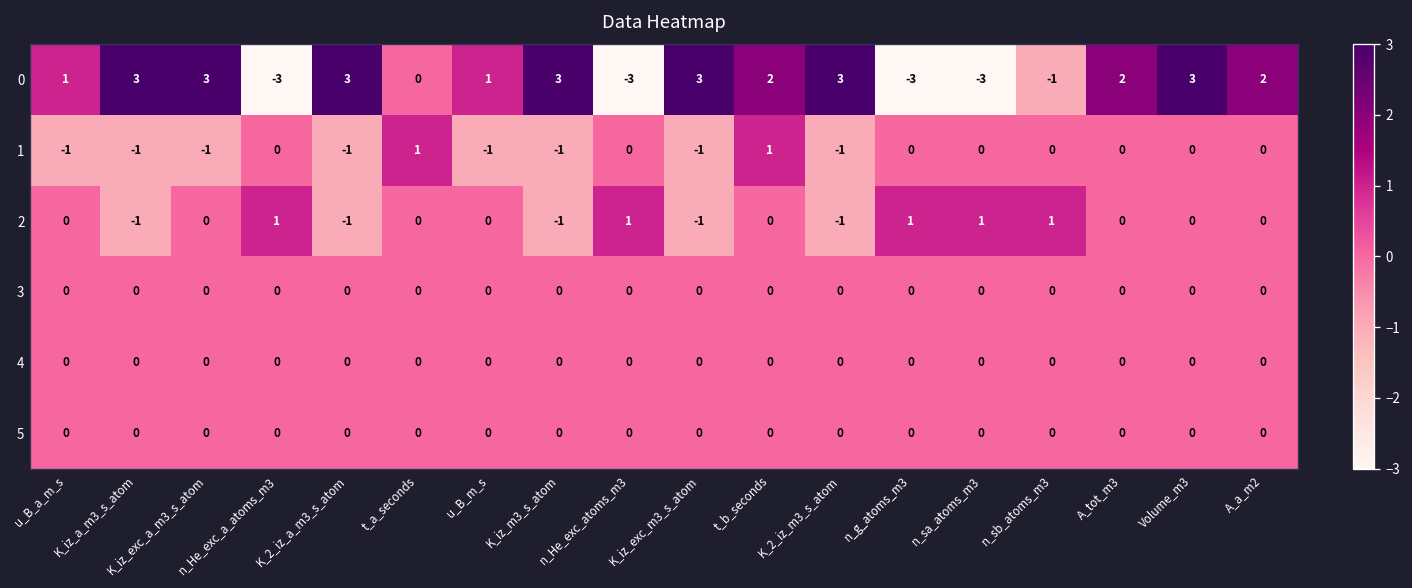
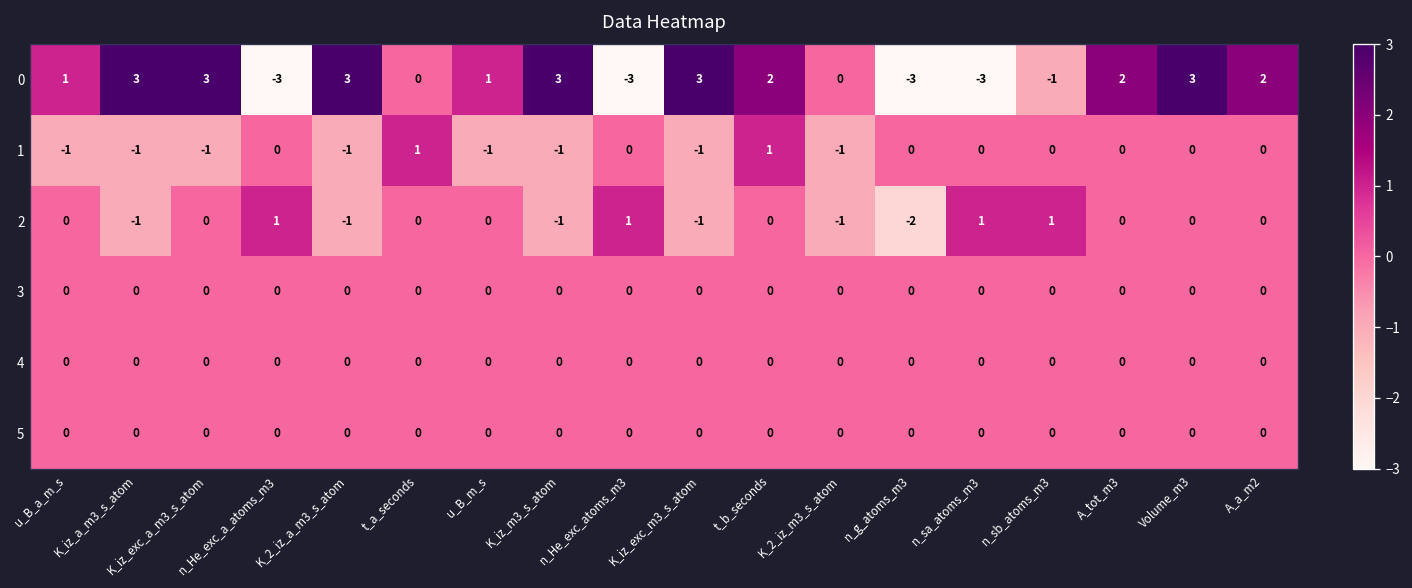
0, K_2_iz_m3_s_atom: 3 -> 0
2, n_g_atoms_m3: 1 -> -2
